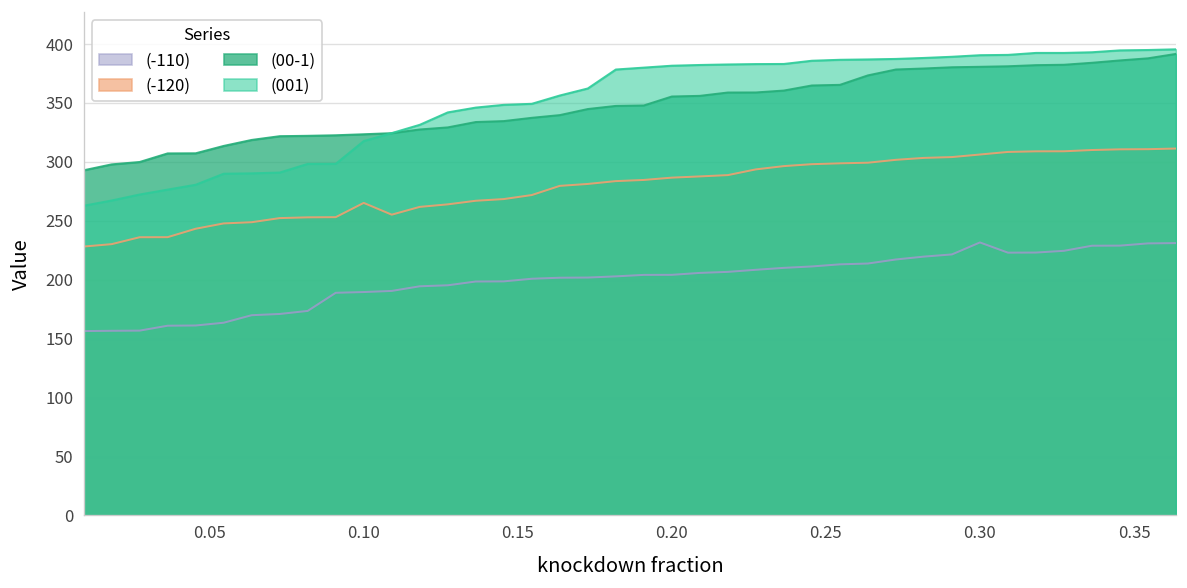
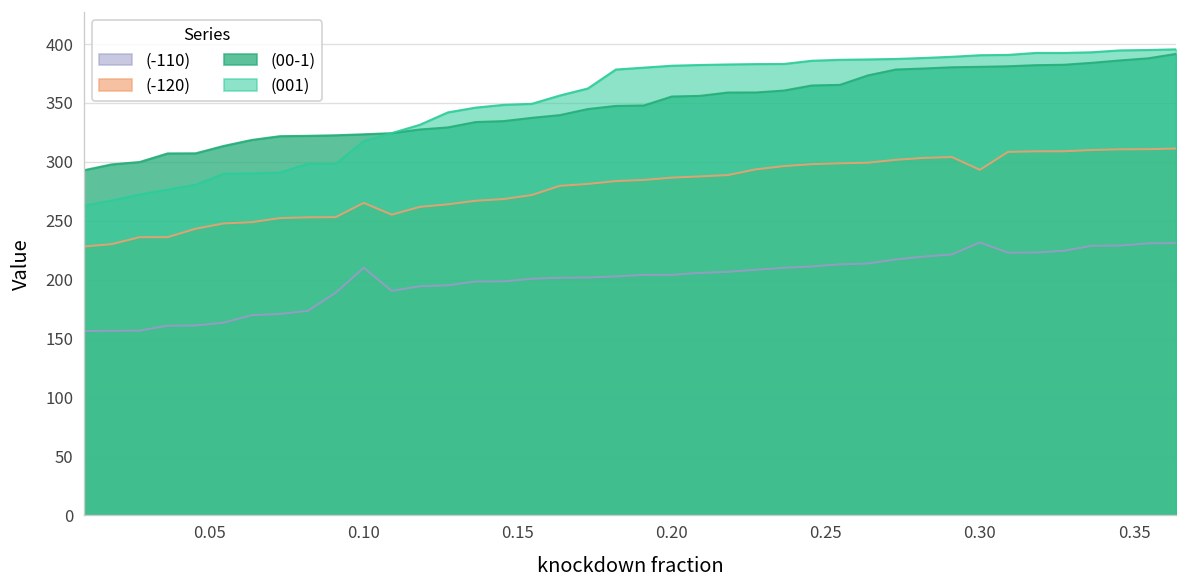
(-110), 0.10: 190 -> 210
(-120), 0.30: 310 -> 290
